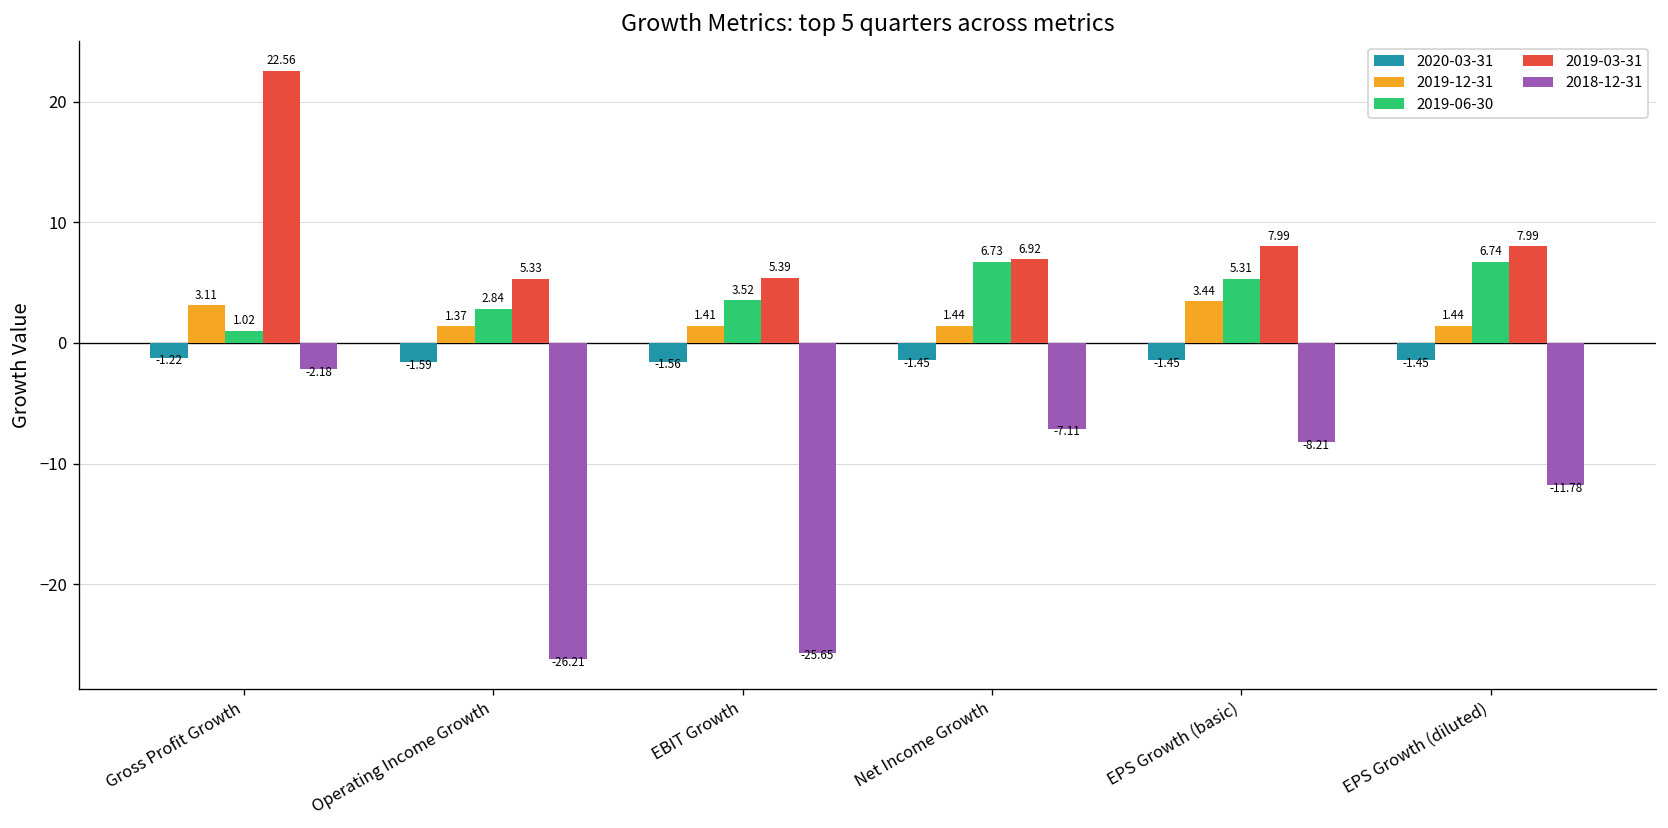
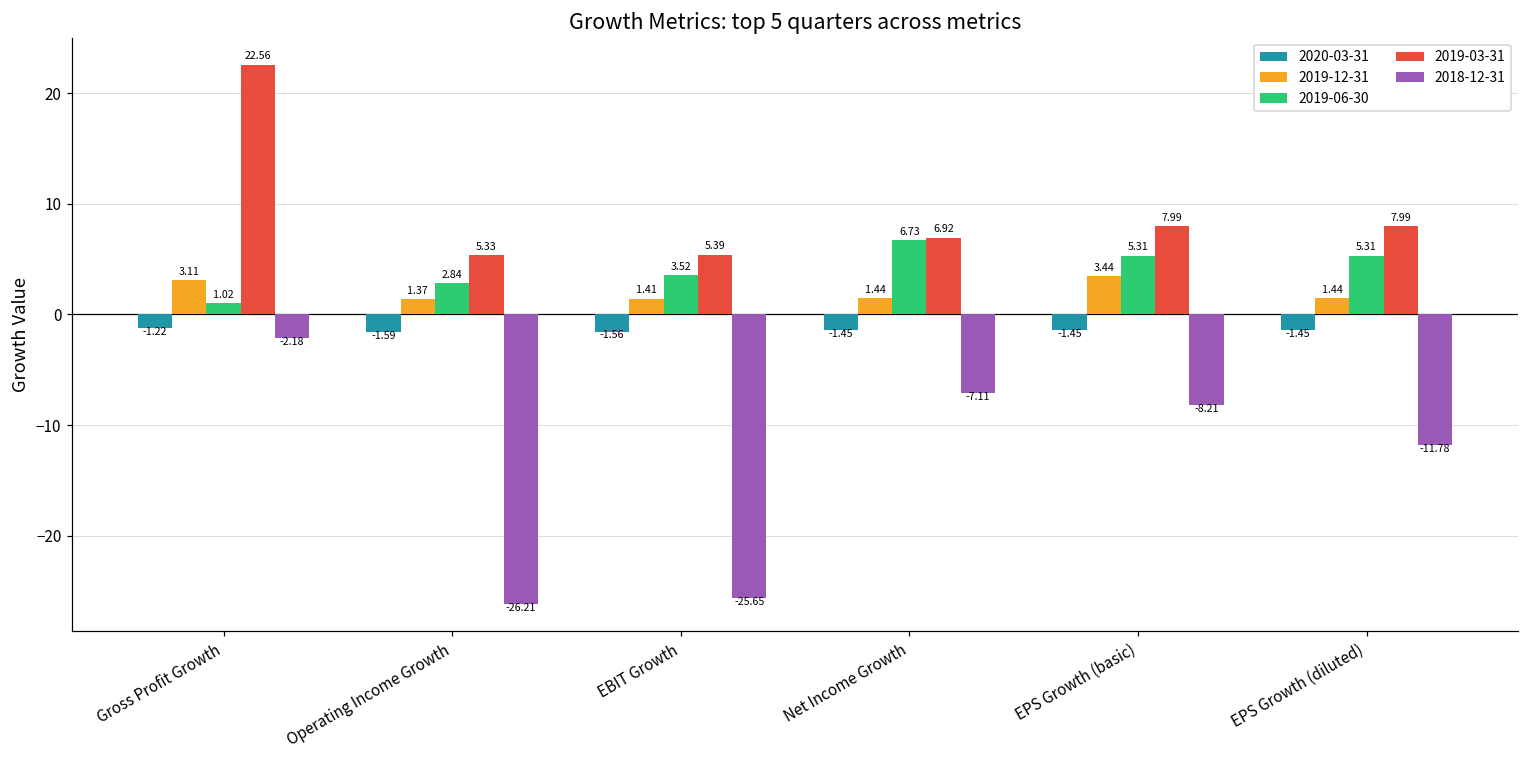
2019-06-30, EPS Growth (diluted): 6.74 -> 5.31
